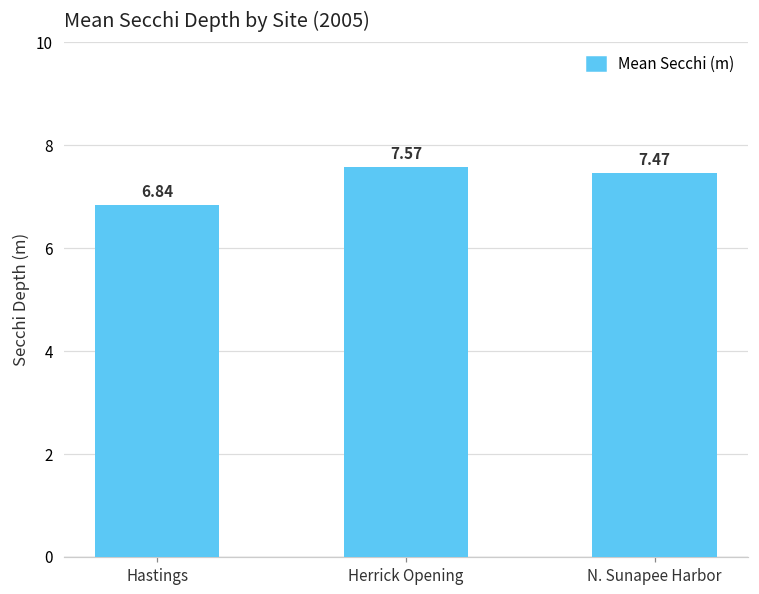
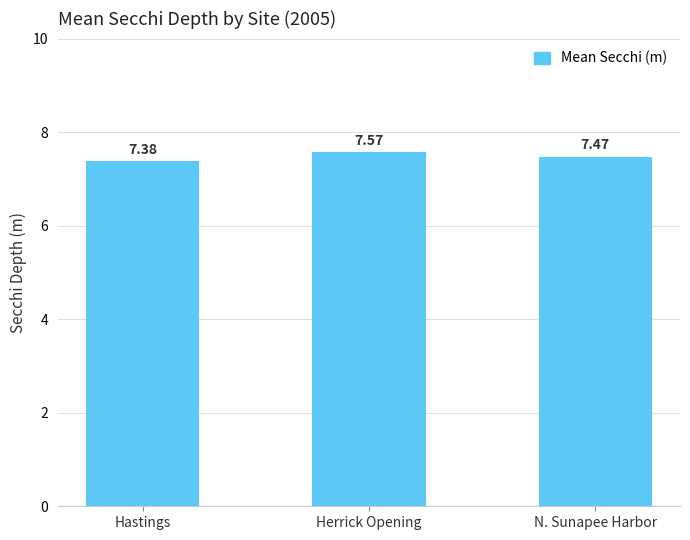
Hastings: 6.84 -> 7.38
